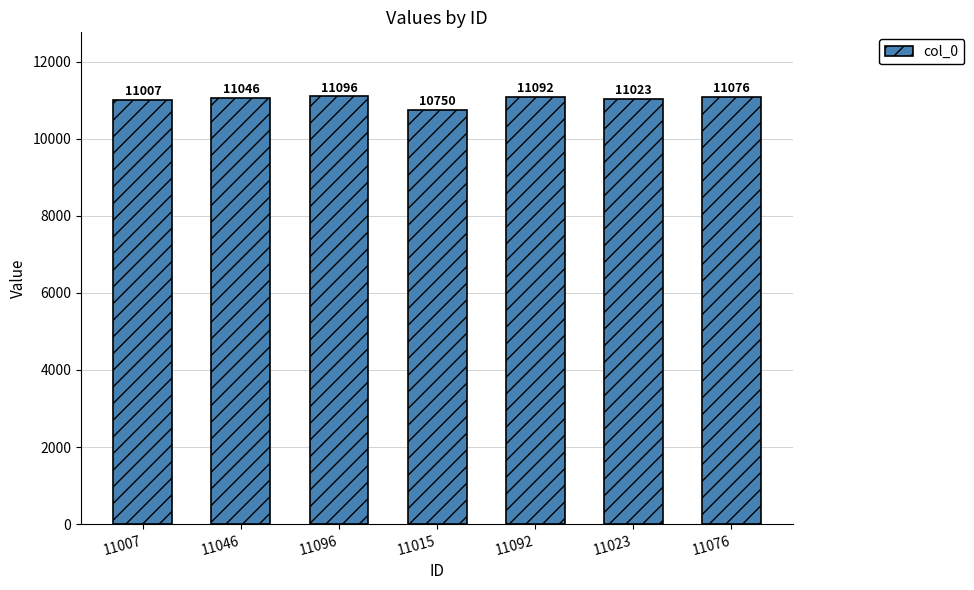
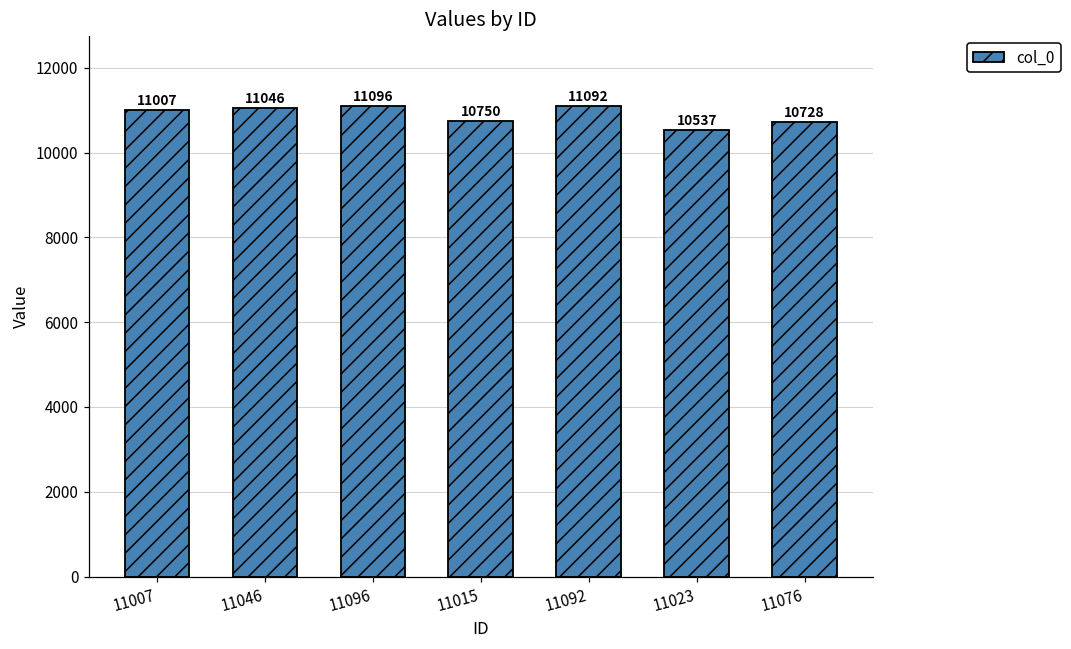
11023: 11023 -> 10537
11076: 11076 -> 10728
